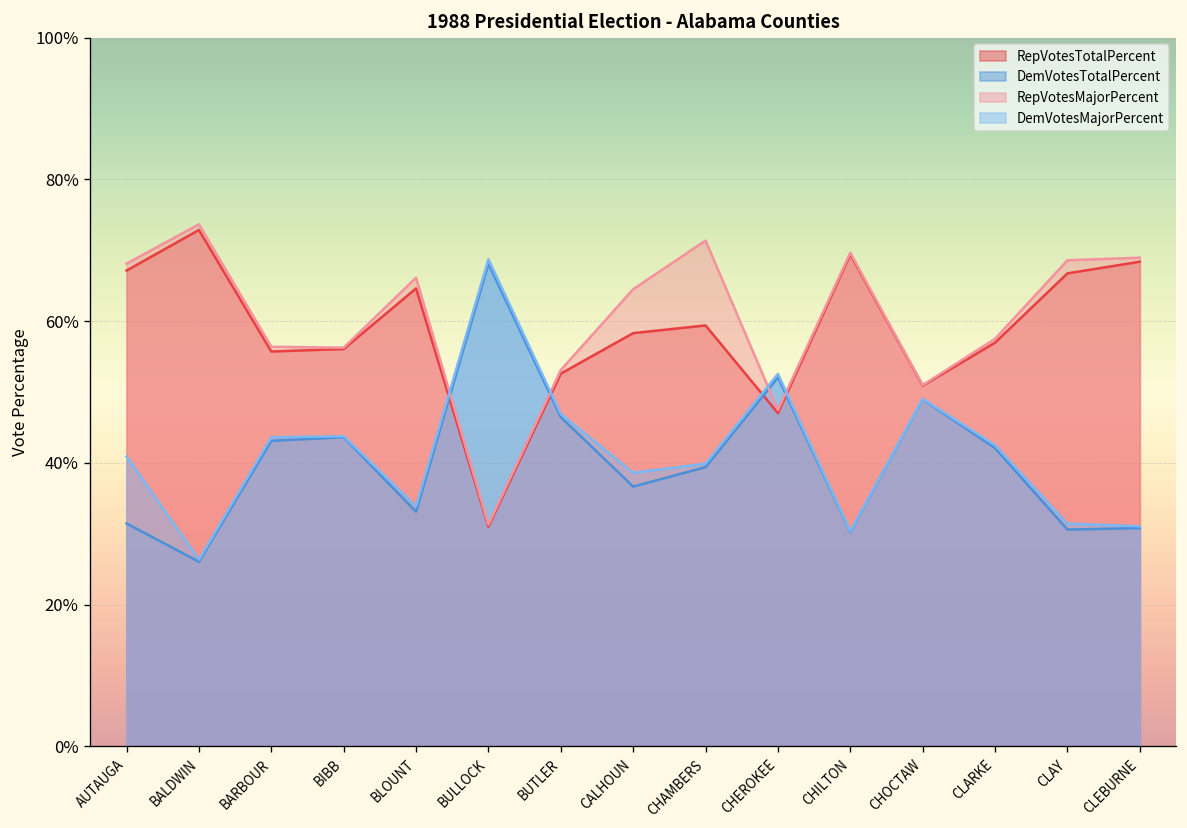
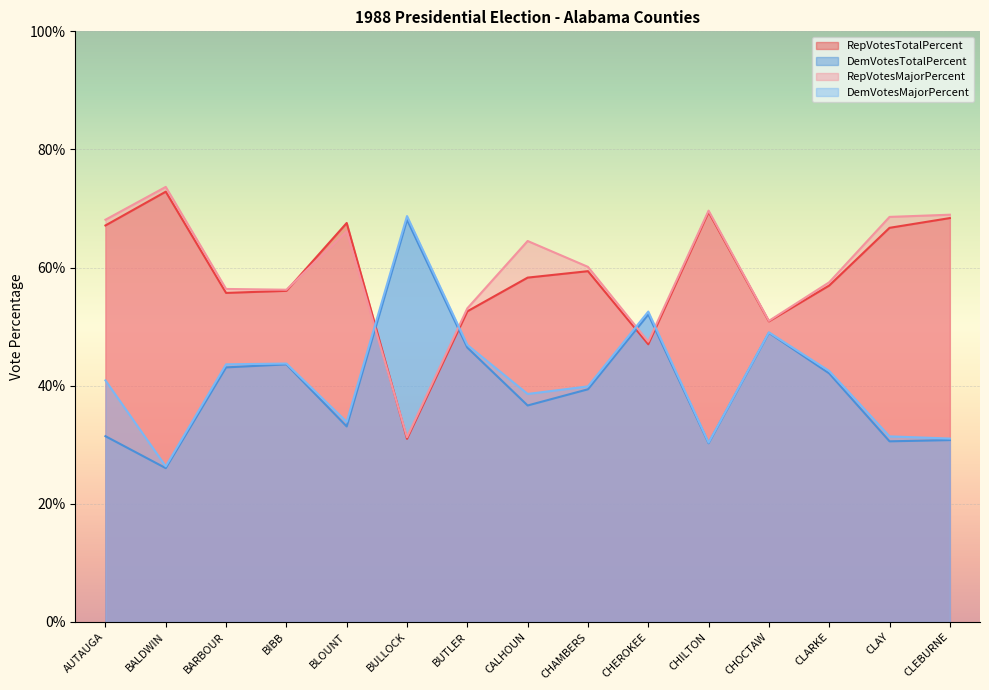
RepVotesTotalPercent, BLOUNT: 65% -> 68%
RepVotesMajorPercent, CHAMBERS: 71% -> 60%
